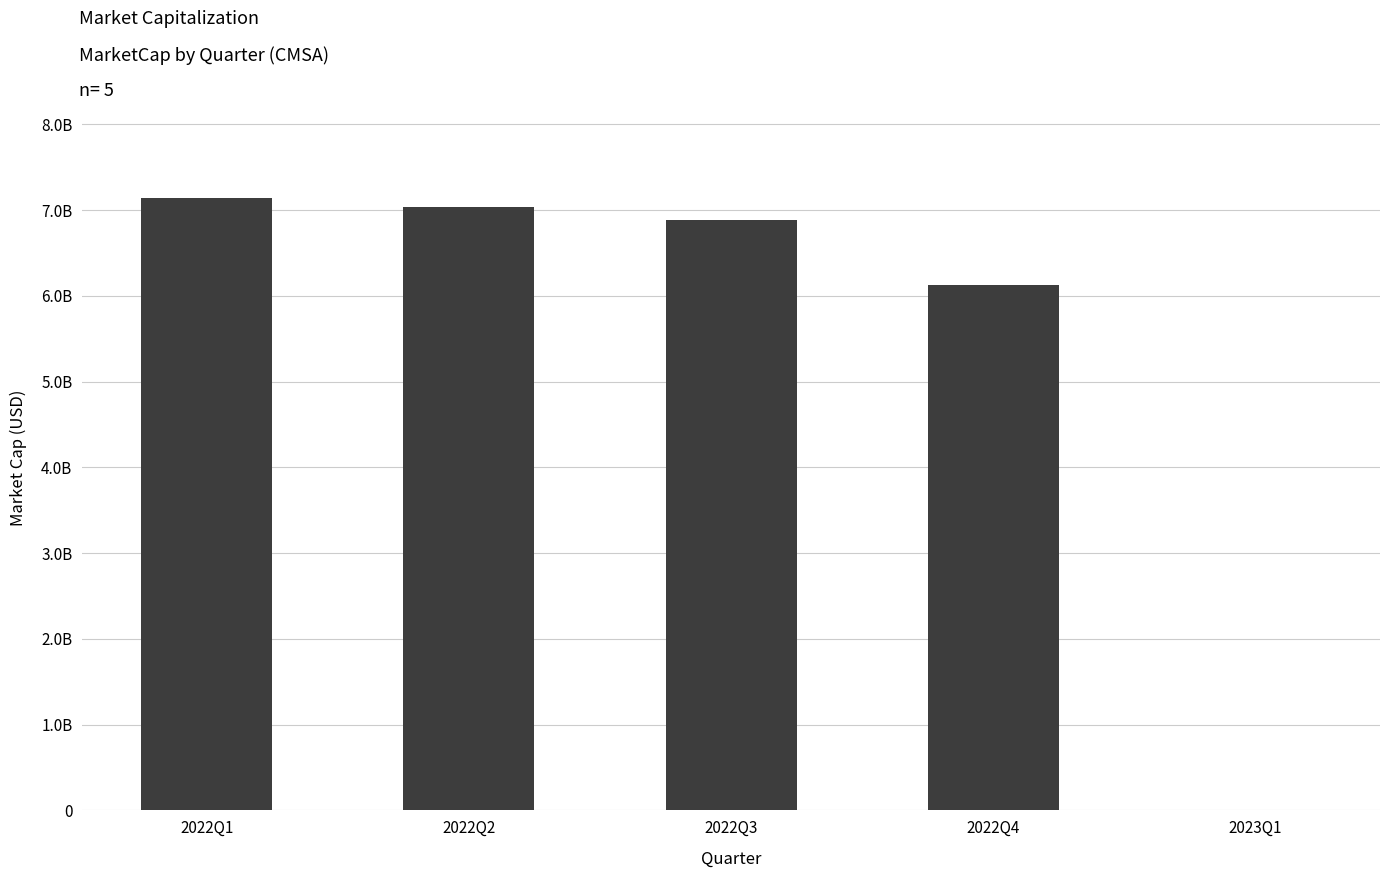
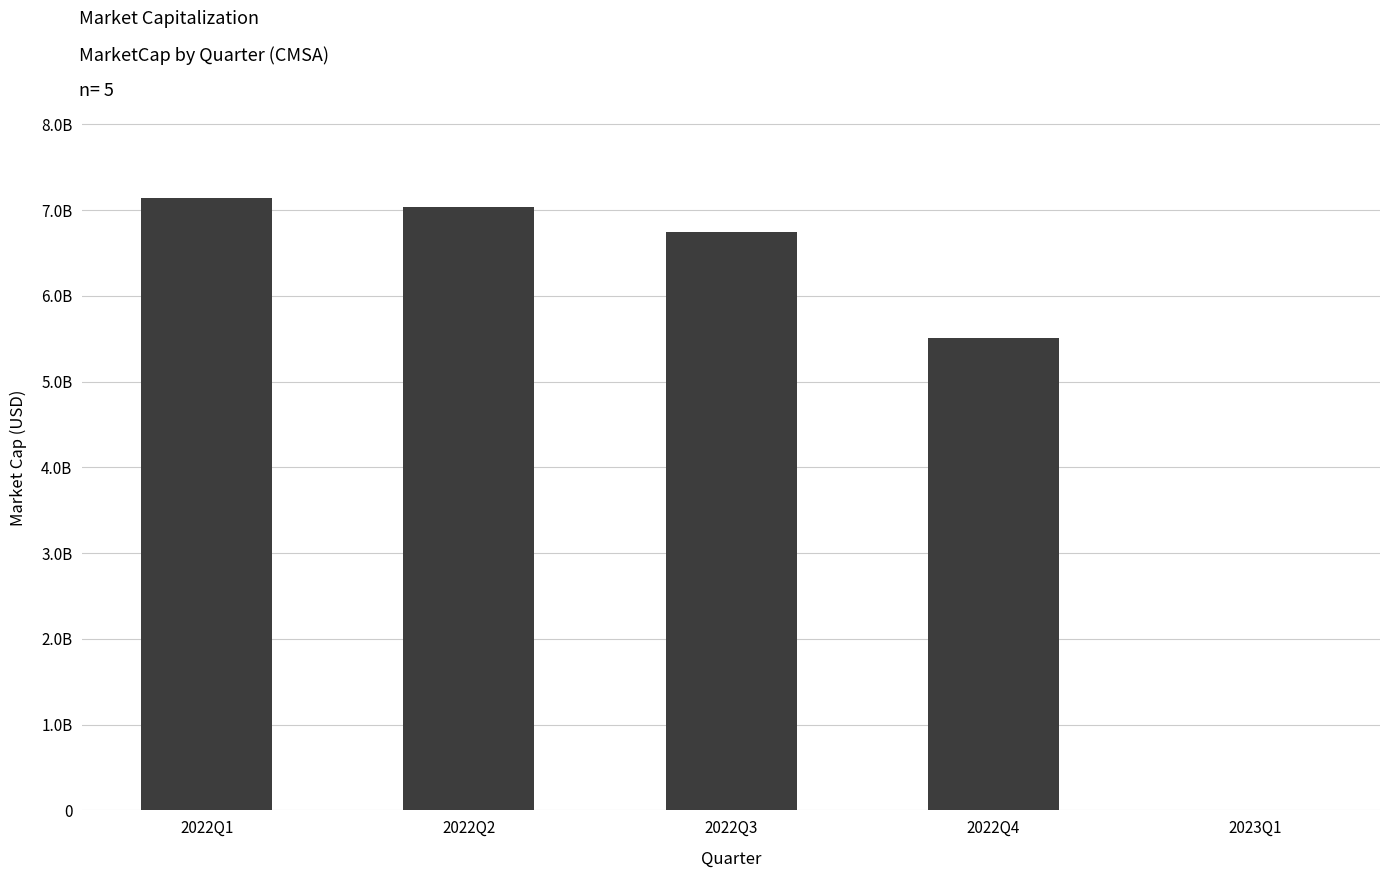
2022Q3: 6900000000 -> 6700000000
2022Q4: 6100000000 -> 5500000000
